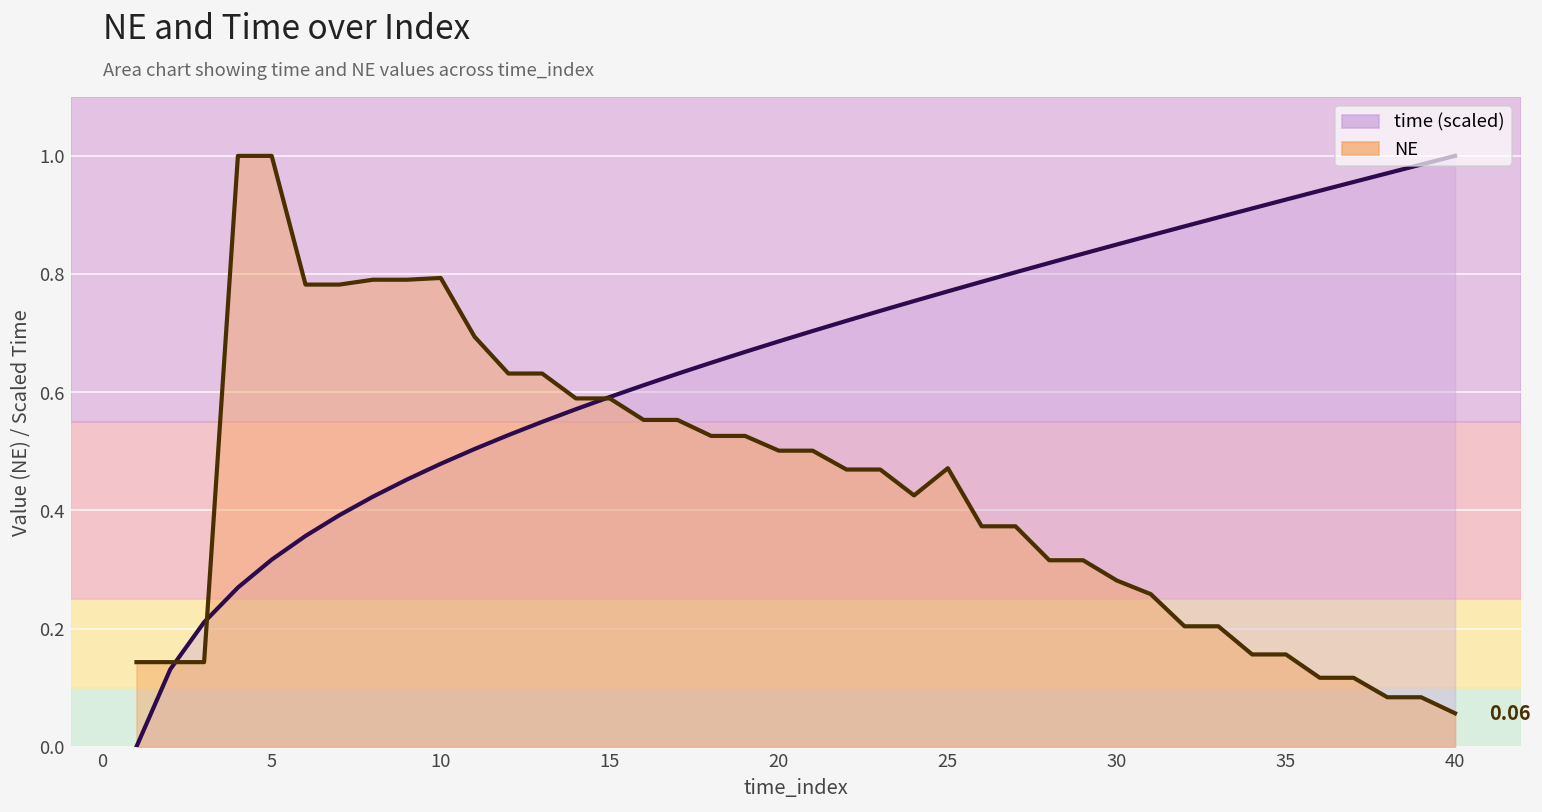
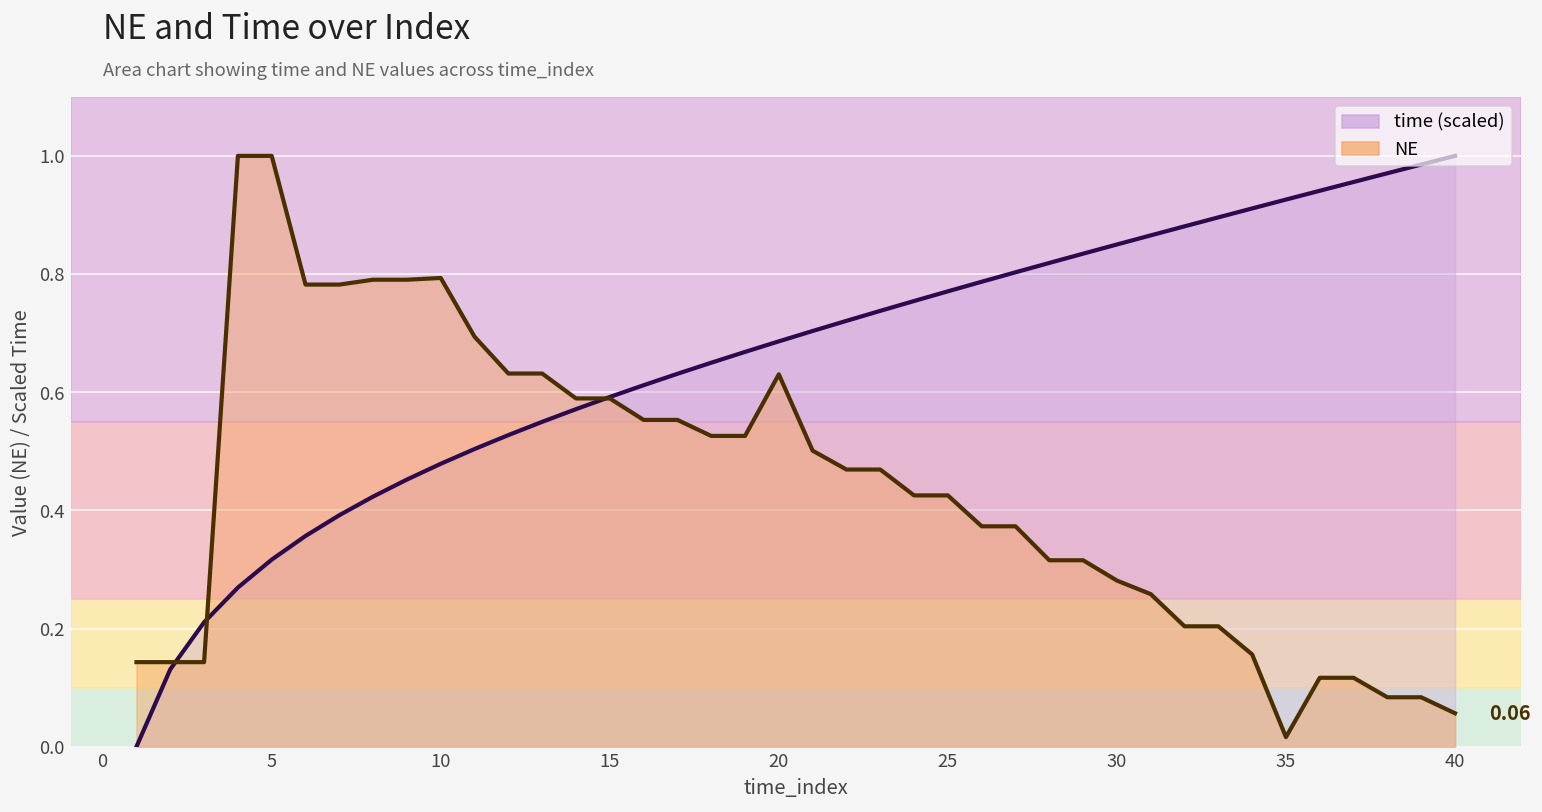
NE, 20: 0.50 -> 0.63
NE, 25: 0.47 -> 0.43
NE, 35: 0.16 -> 0.02
